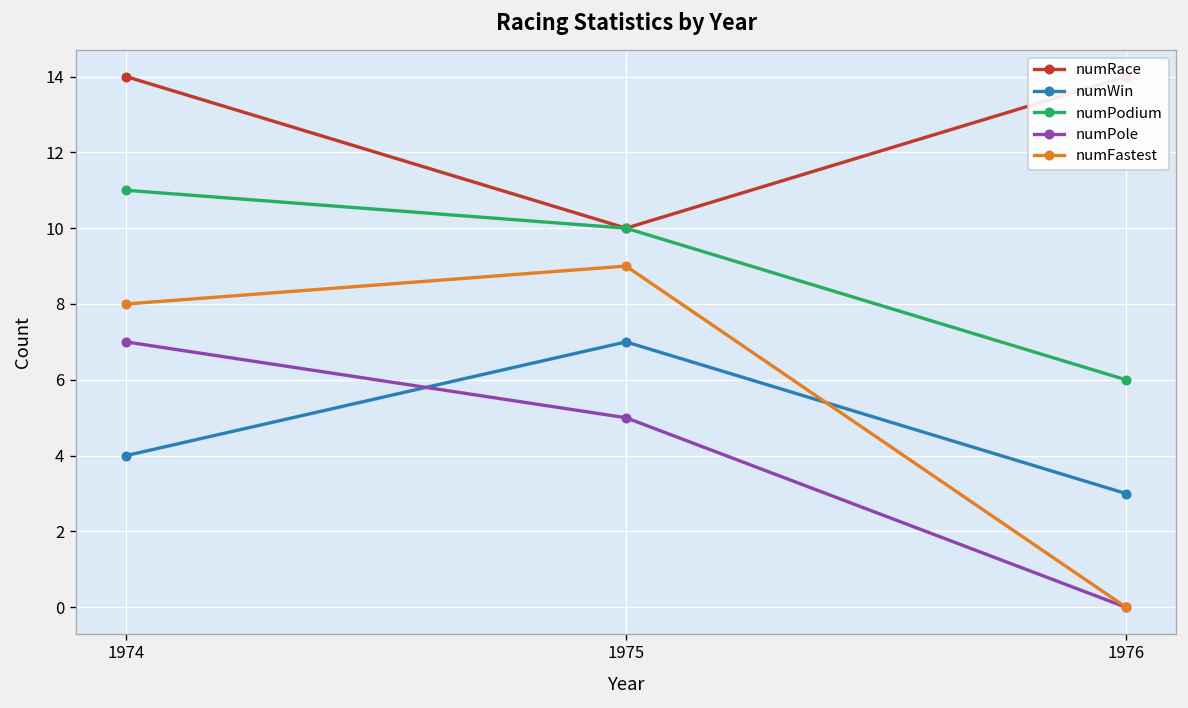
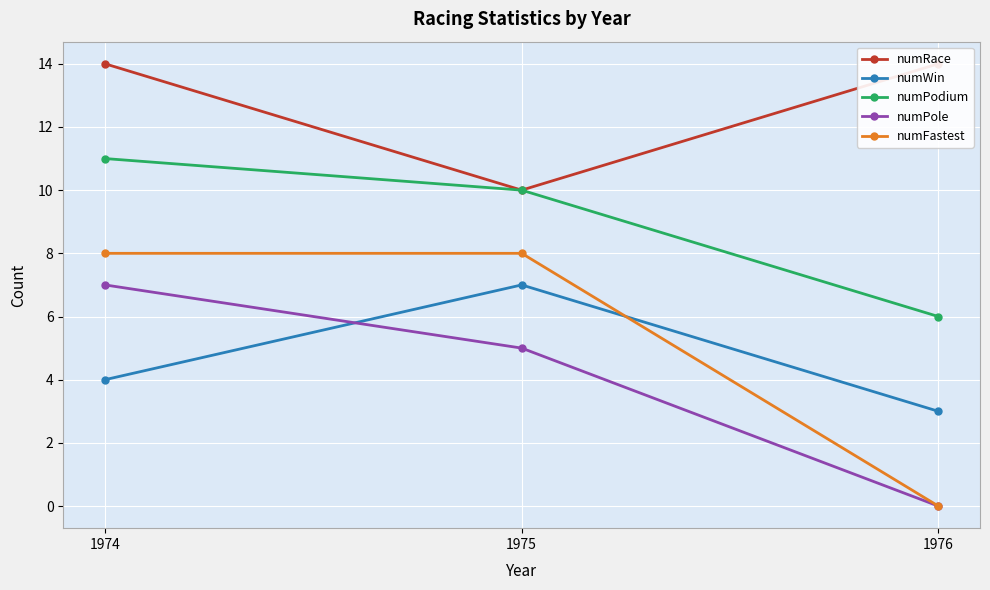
numFastest, 1975: 9 -> 8
